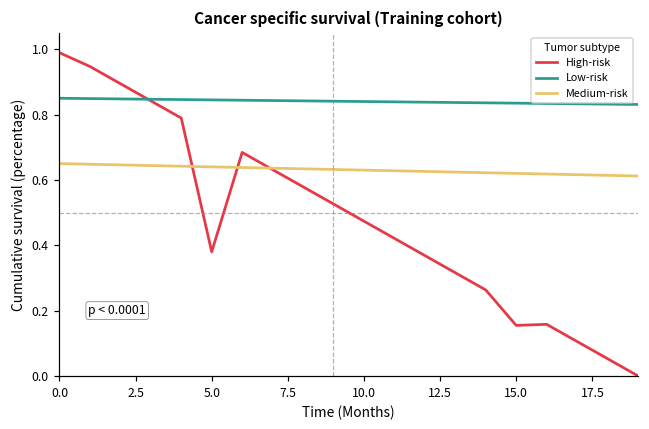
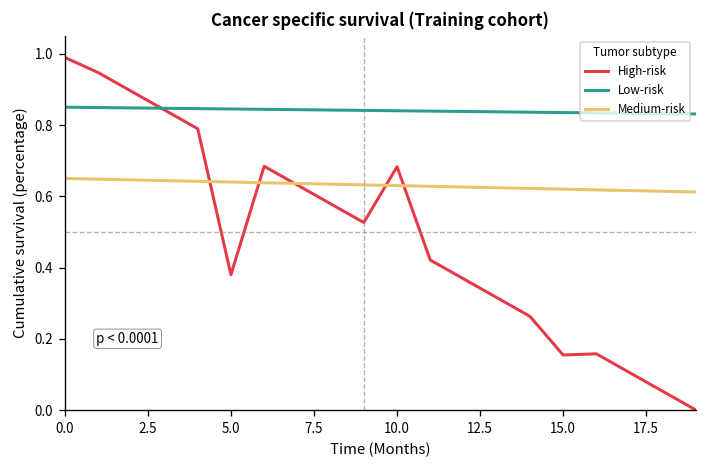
High-risk, 10.0: 0.47 -> 0.68
